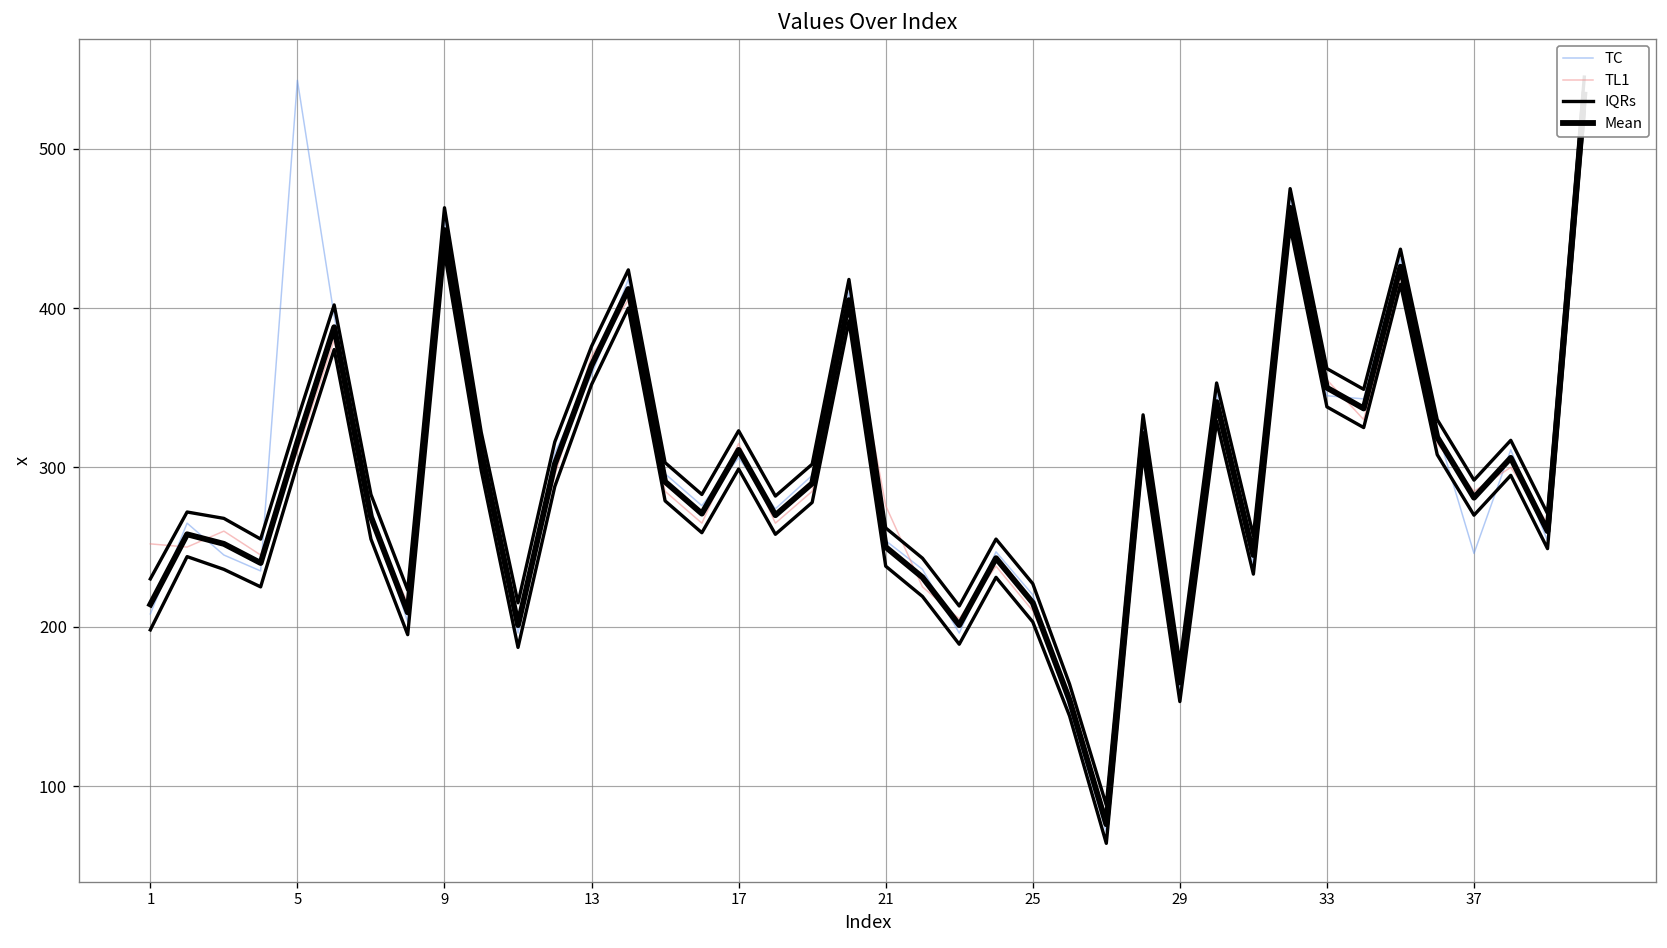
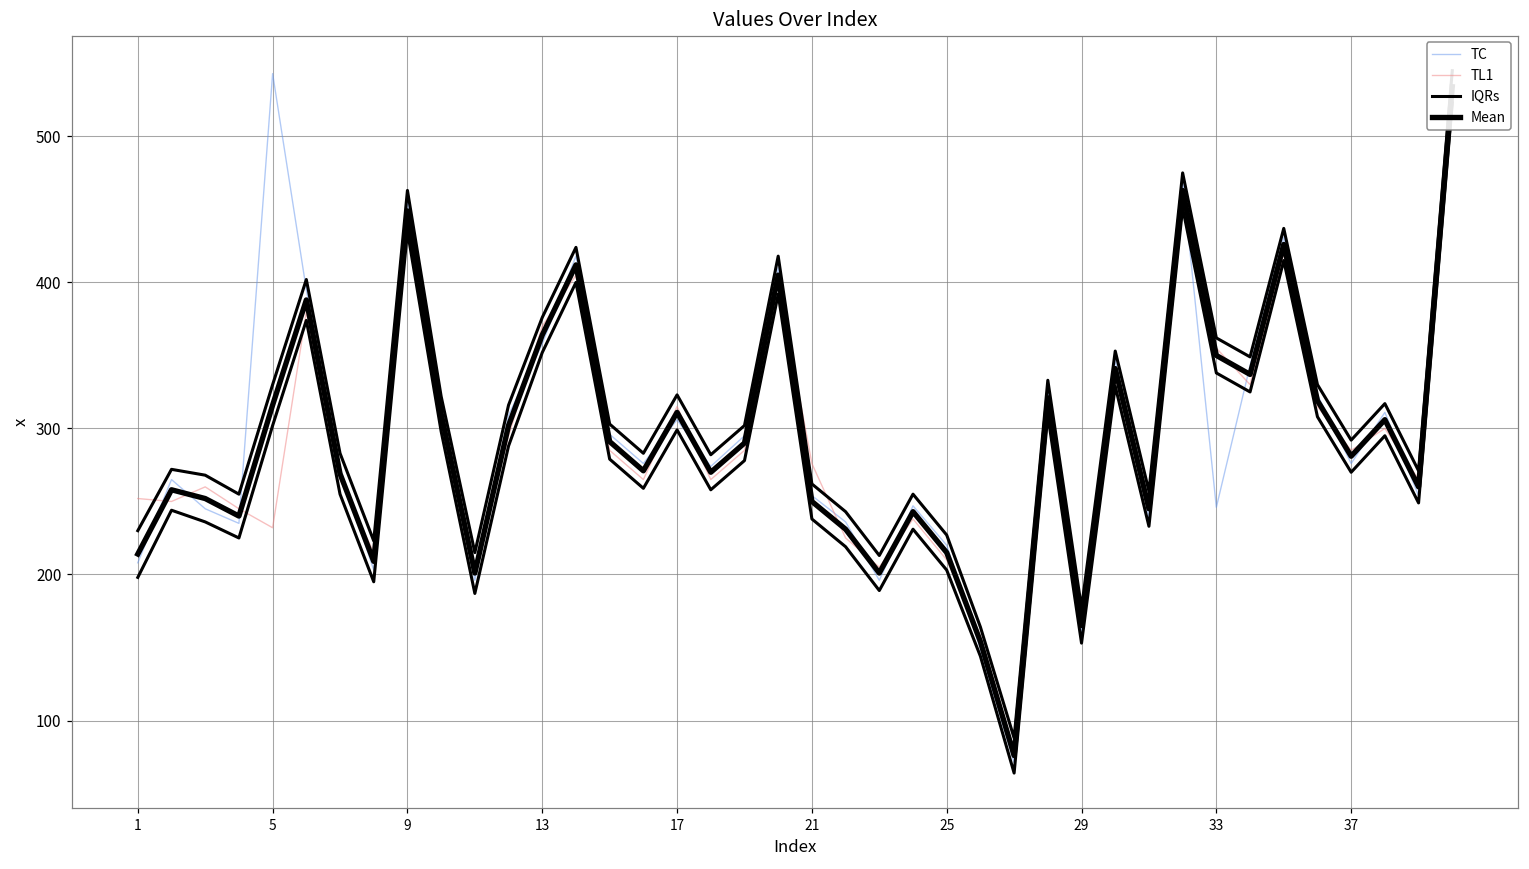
TL1, 5: 310 -> 232
TC, 33: 345 -> 246
TC, 37: 246 -> 276
